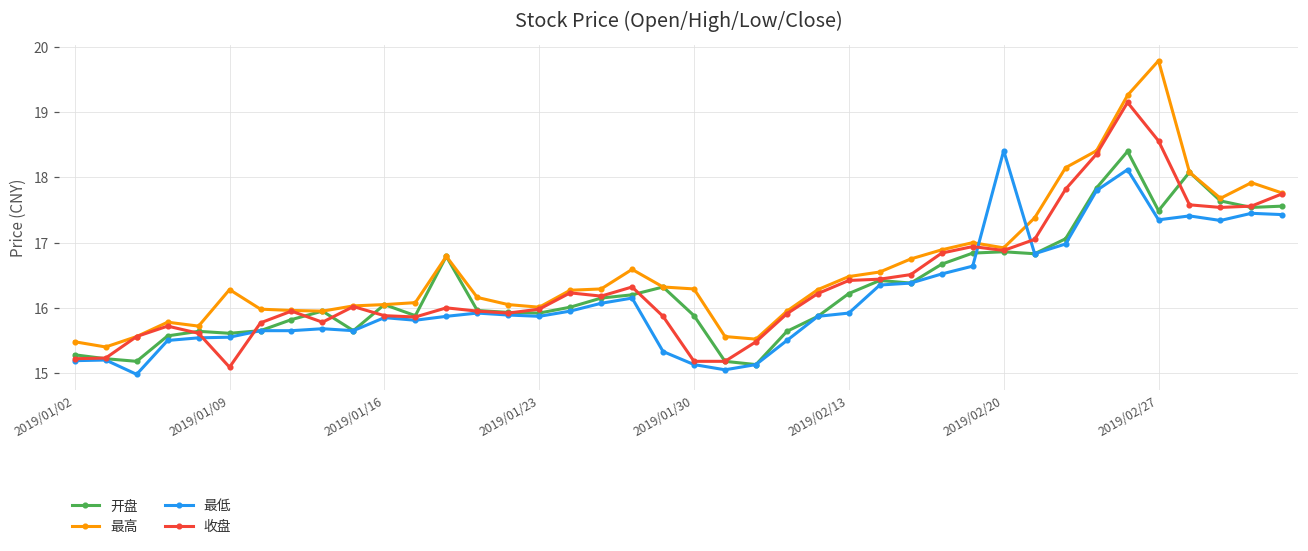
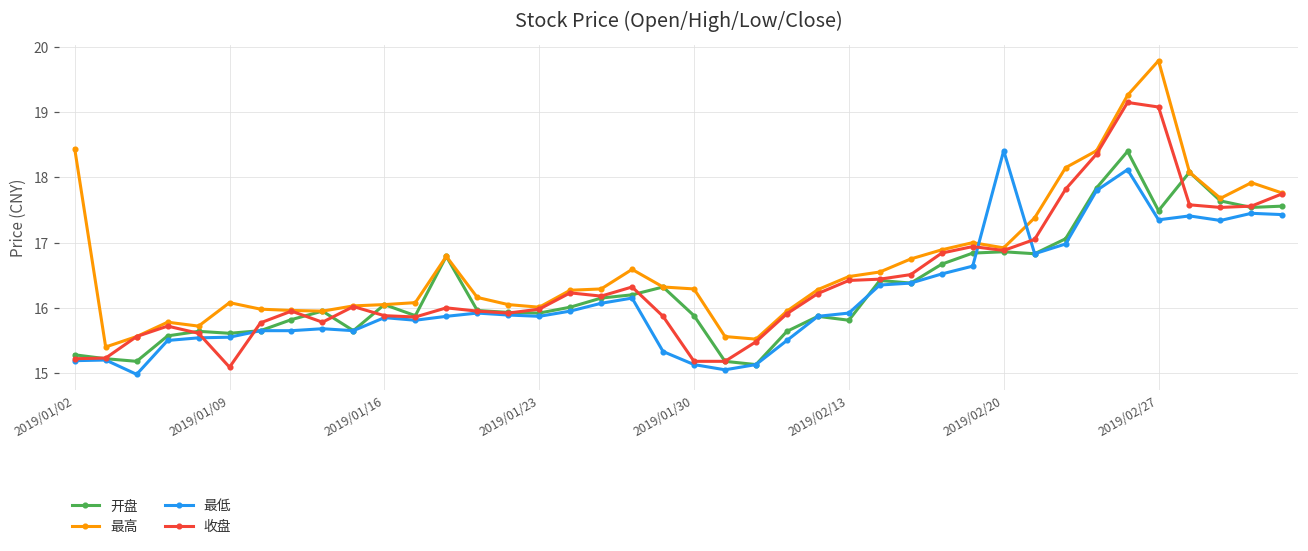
最高, 2019/01/02: 15.5 -> 18.4
最高, 2019/01/09: 16.3 -> 16.1
开盘, 2019/02/13: 16.2 -> 15.8
收盘, 2019/02/27: 18.6 -> 19.1
